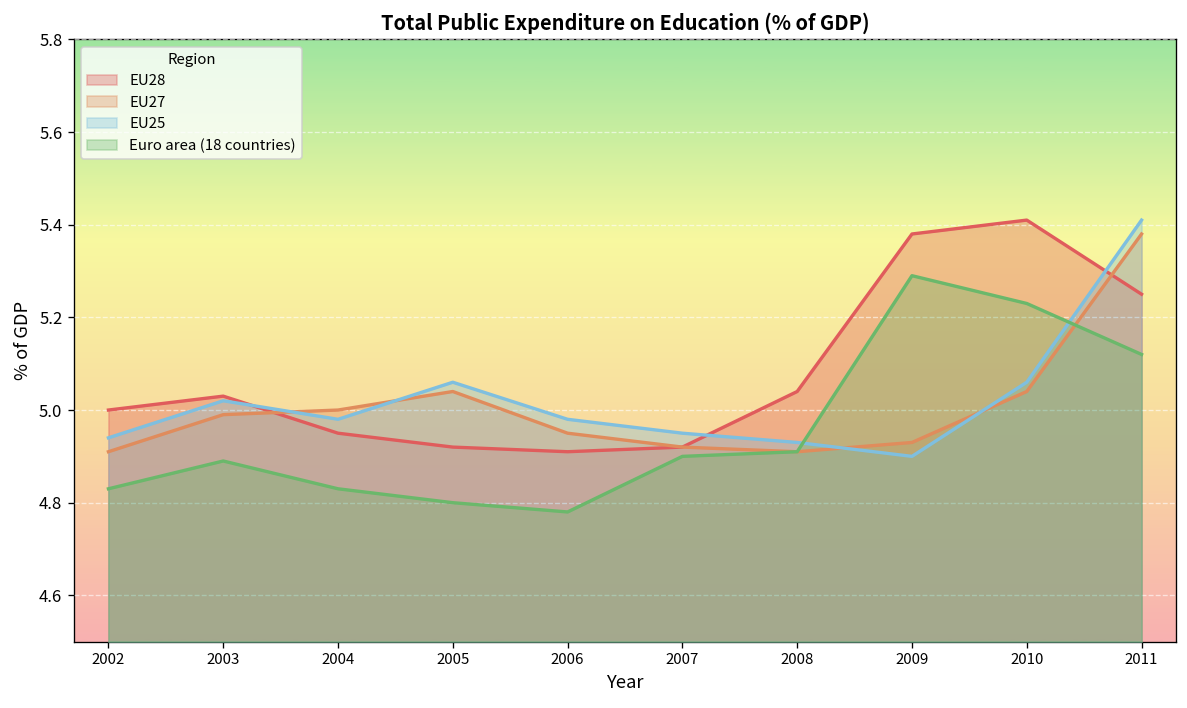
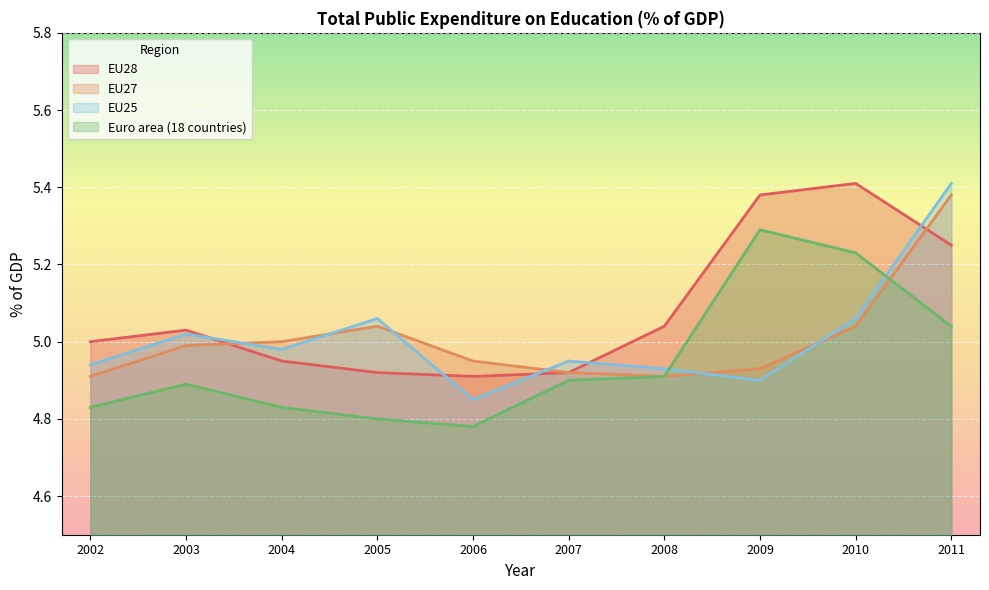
EU25, 2006: 4.98 -> 4.85
Euro area (18 countries), 2011: 5.12 -> 5.04
